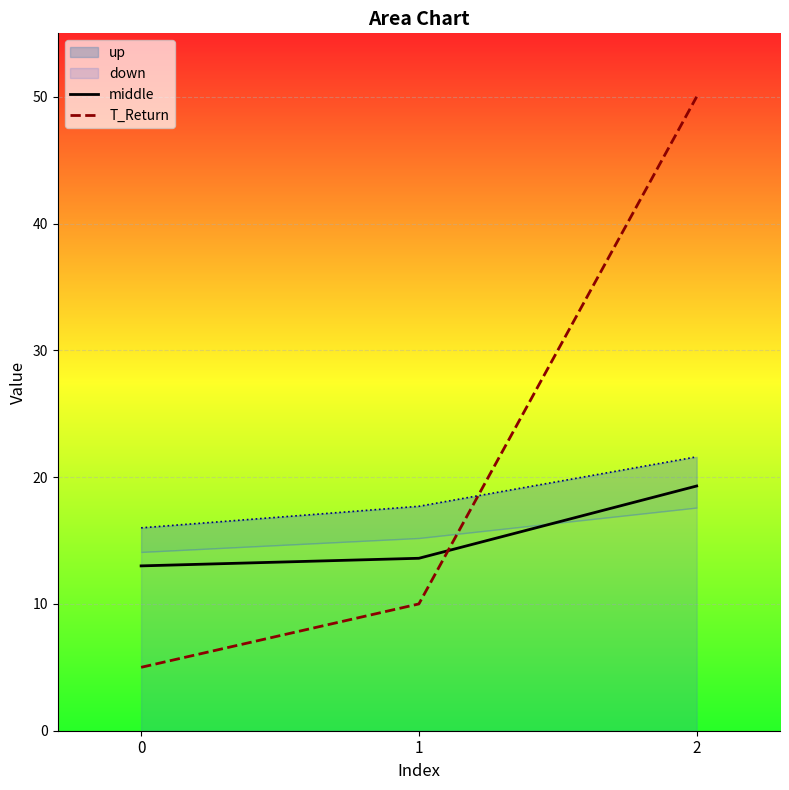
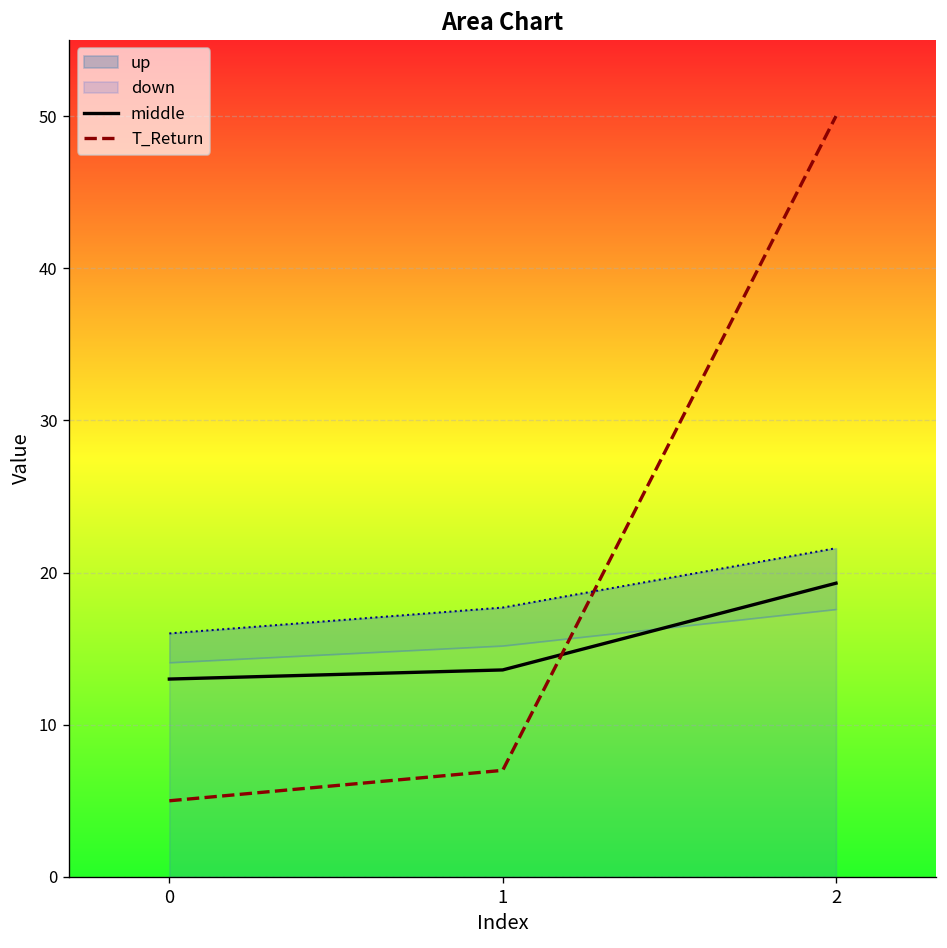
T_Return, 1: 10 -> 7
